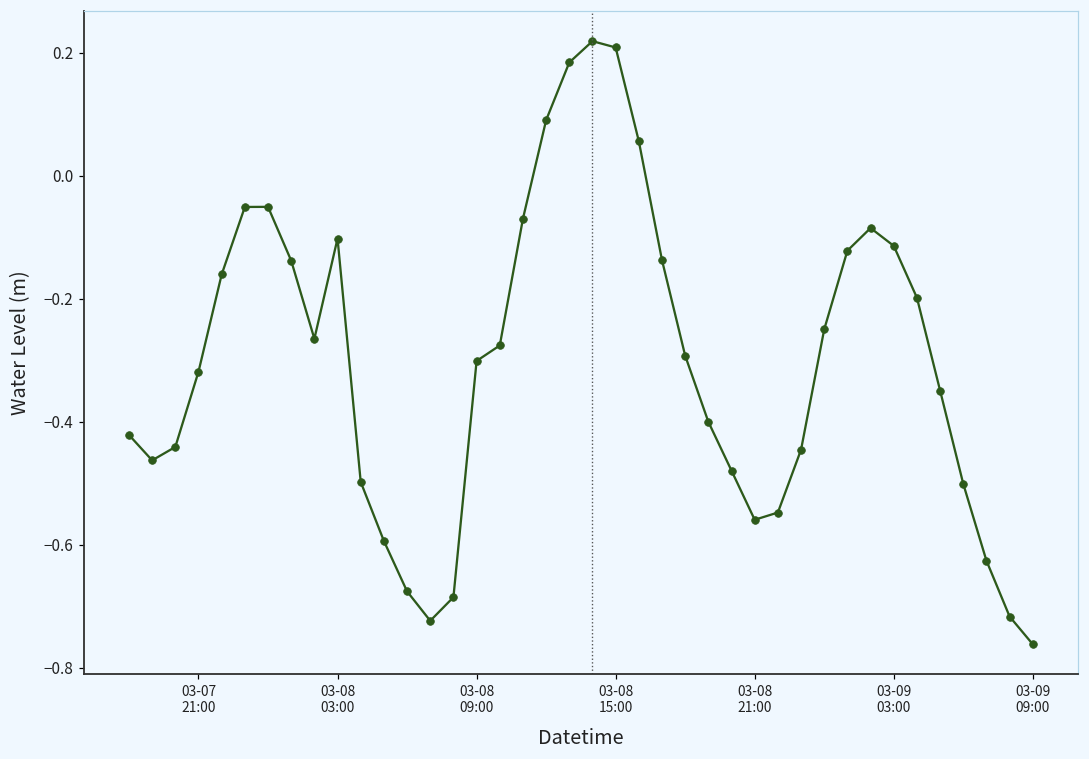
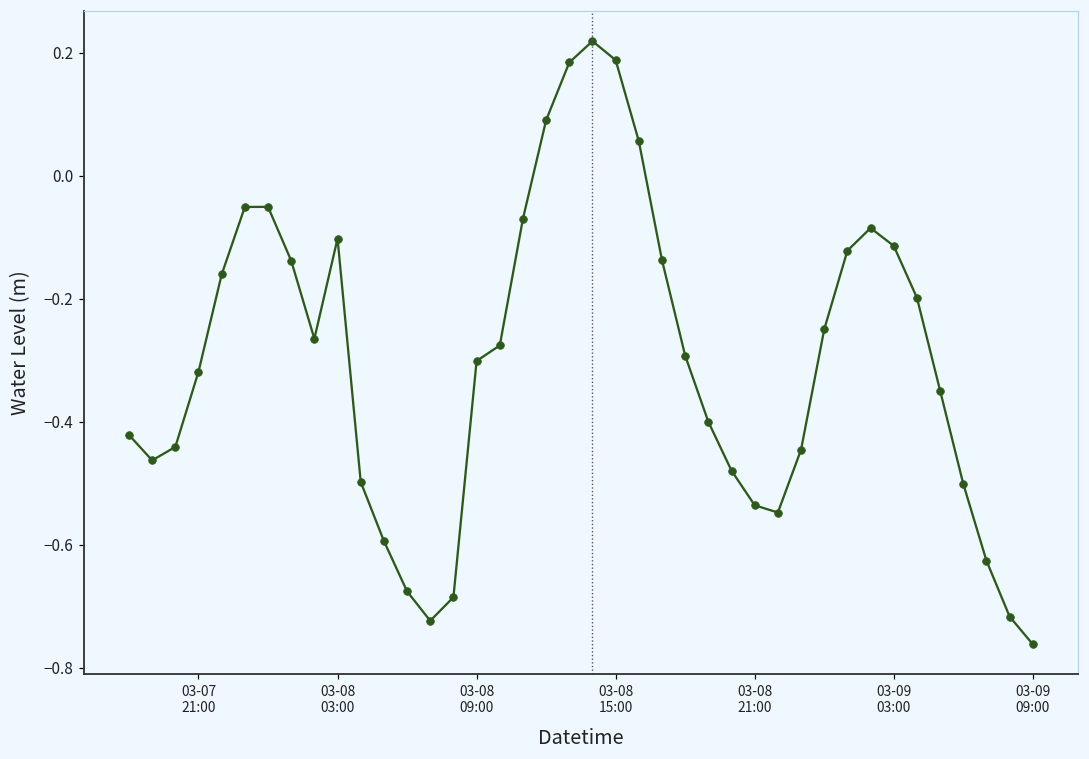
03-08 15:00: 0.21 -> 0.19
03-08 21:00: -0.56 -> -0.54
